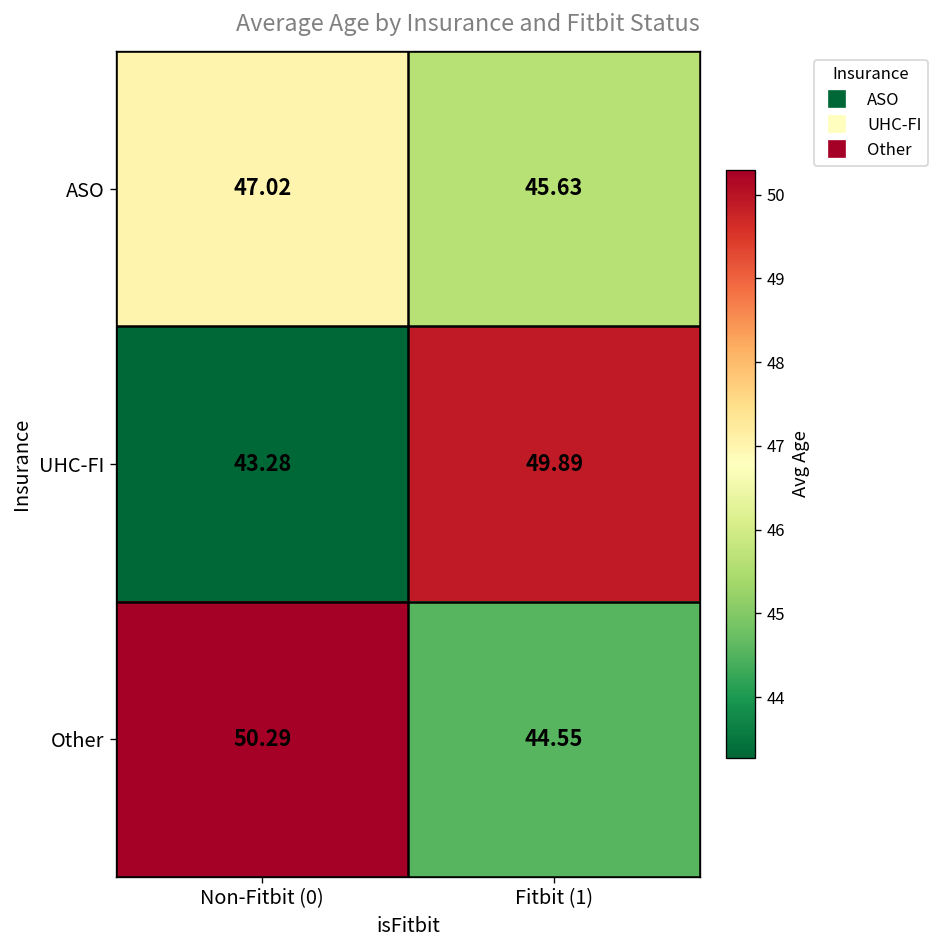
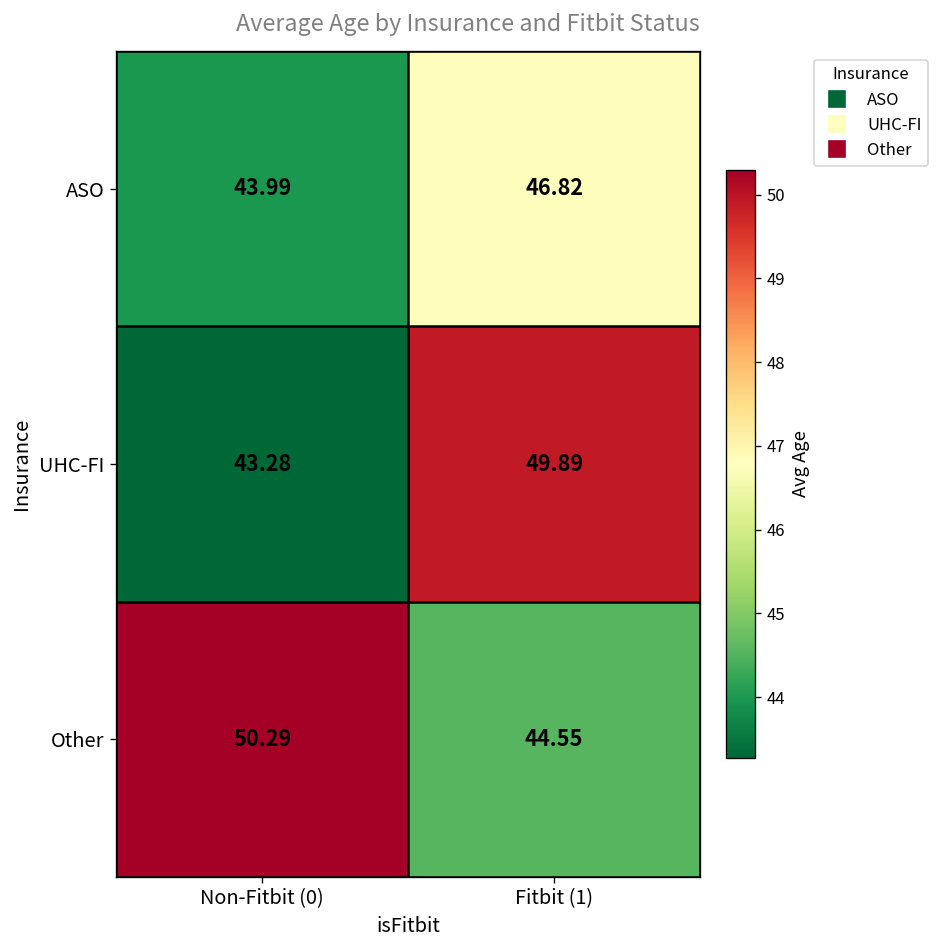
ASO, Non-Fitbit (0): 47.02 -> 43.99
ASO, Fitbit (1): 45.63 -> 46.82
